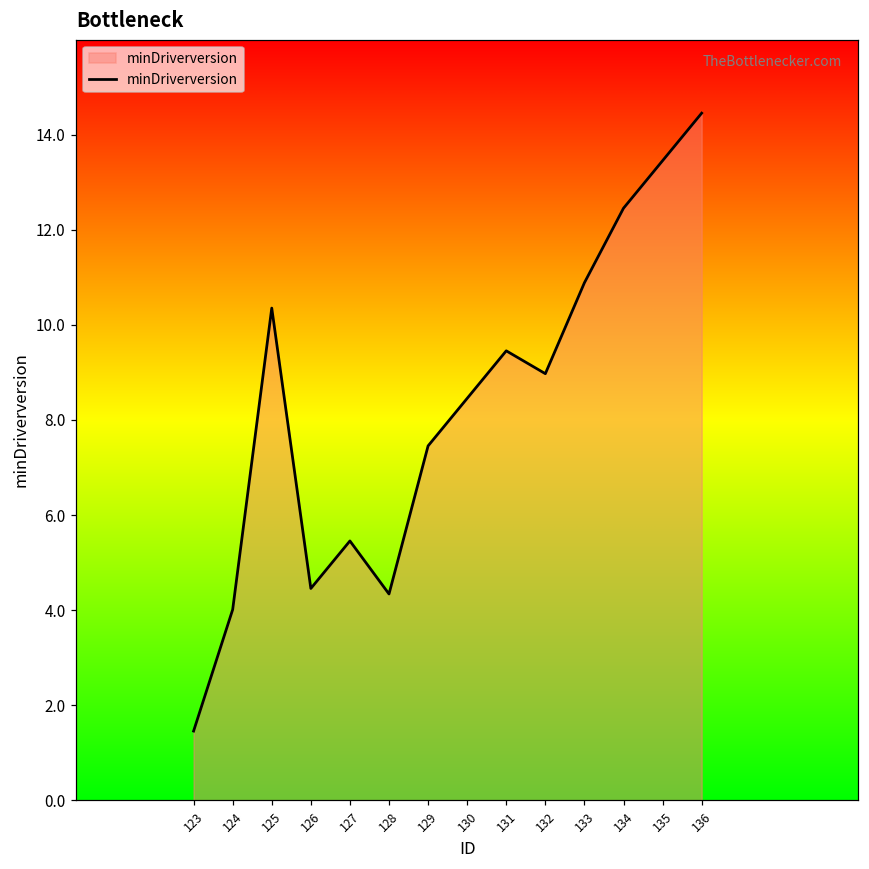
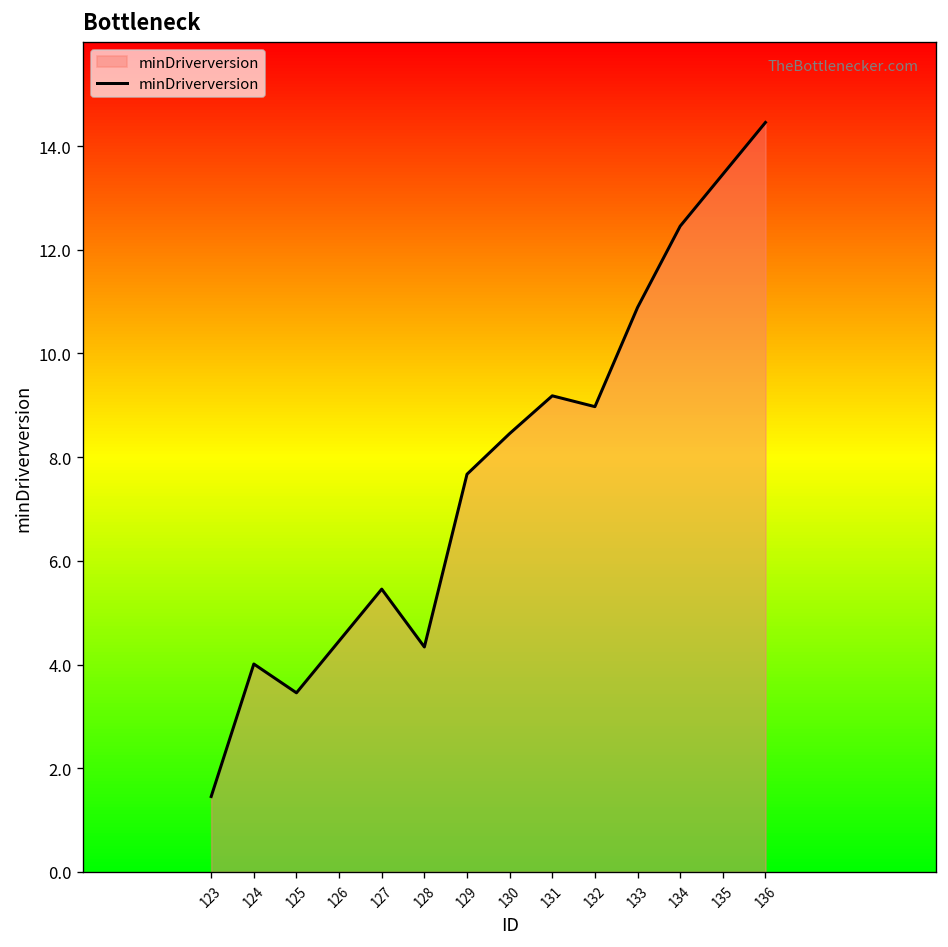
125: 10.4 -> 3.5
129: 7.5 -> 7.7
131: 9.5 -> 9.2
